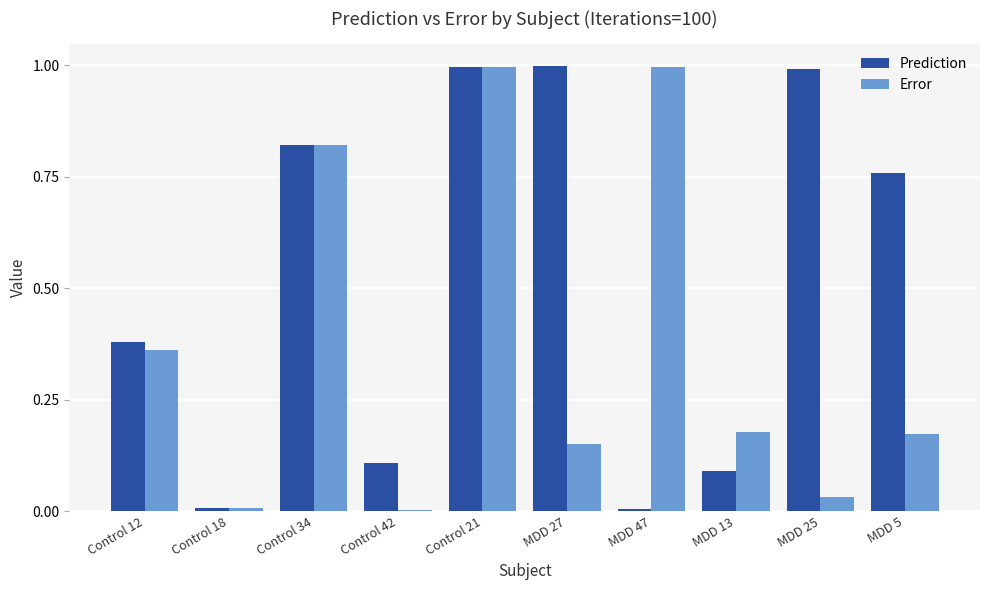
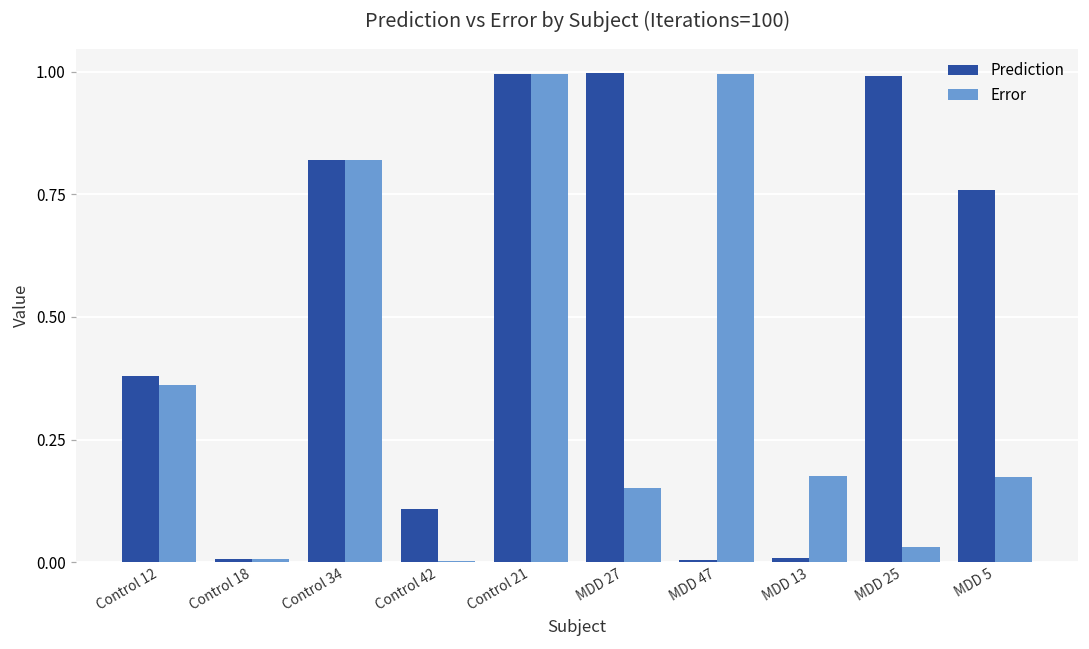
Prediction, MDD 13: 0.09 -> 0.01
